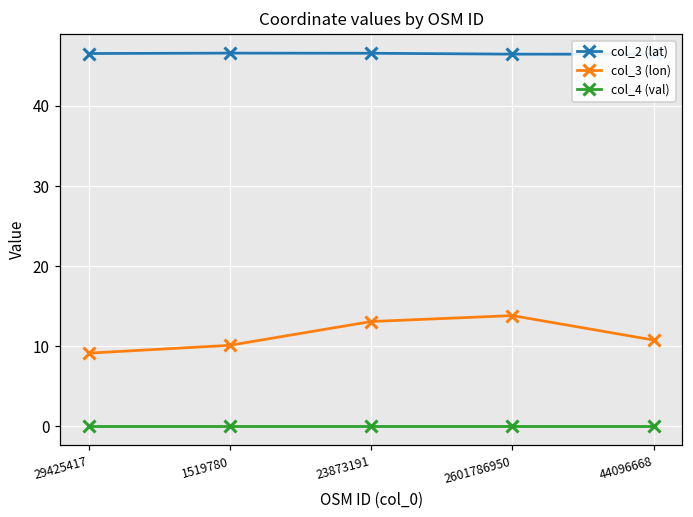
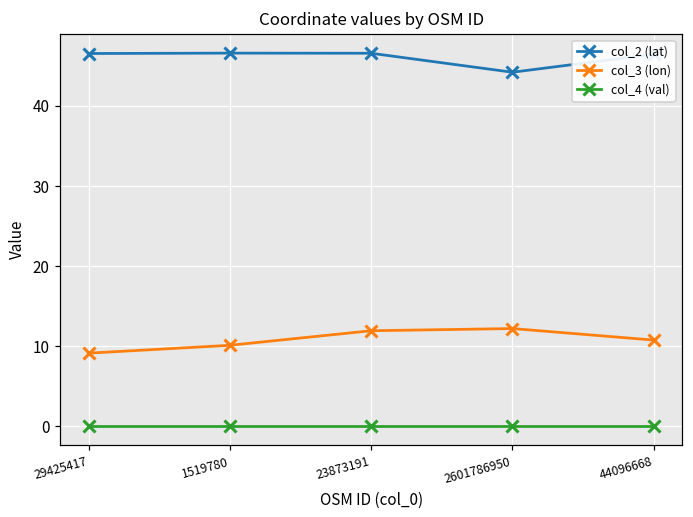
col_3 (lon), 23873191: 13 -> 12
col_2 (lat), 2601786950: 46 -> 44
col_3 (lon), 2601786950: 14 -> 12
